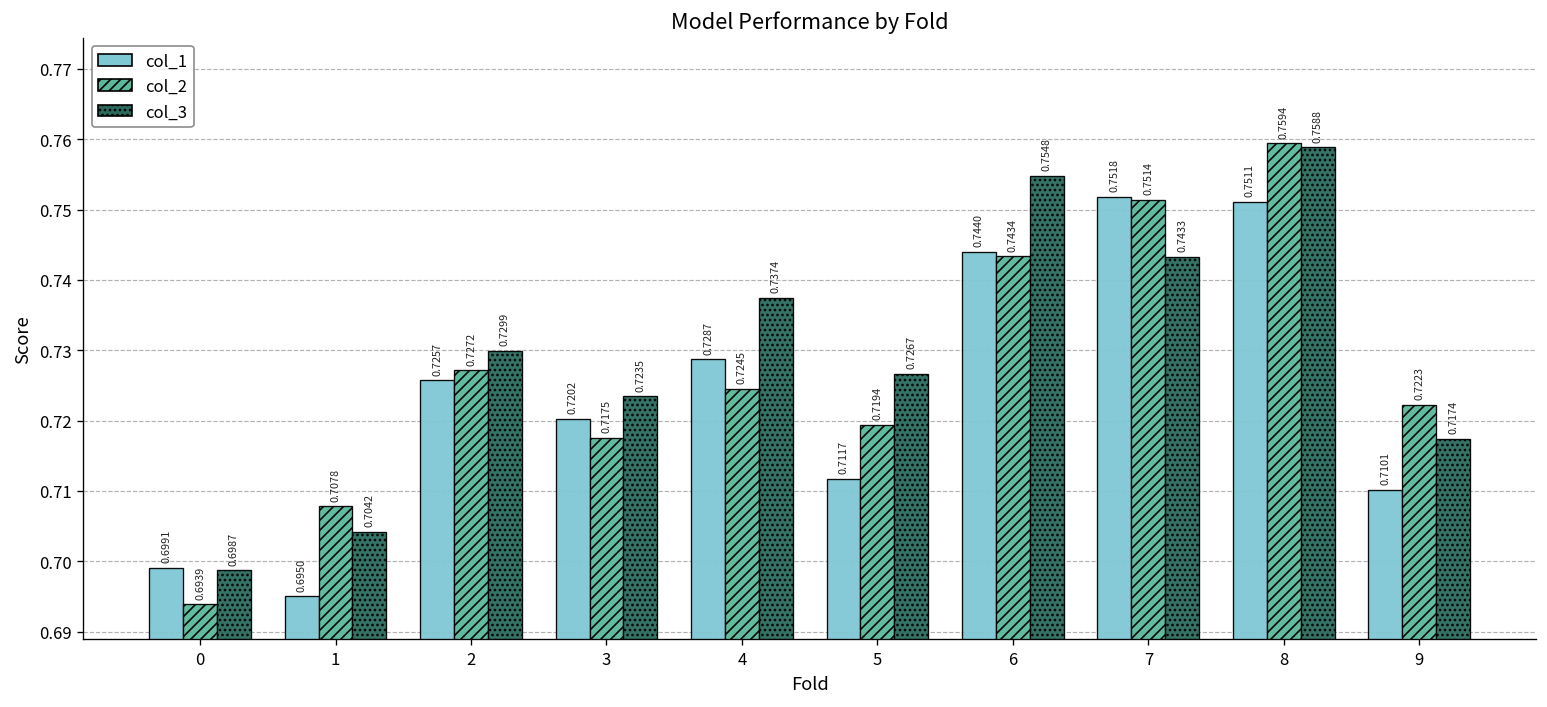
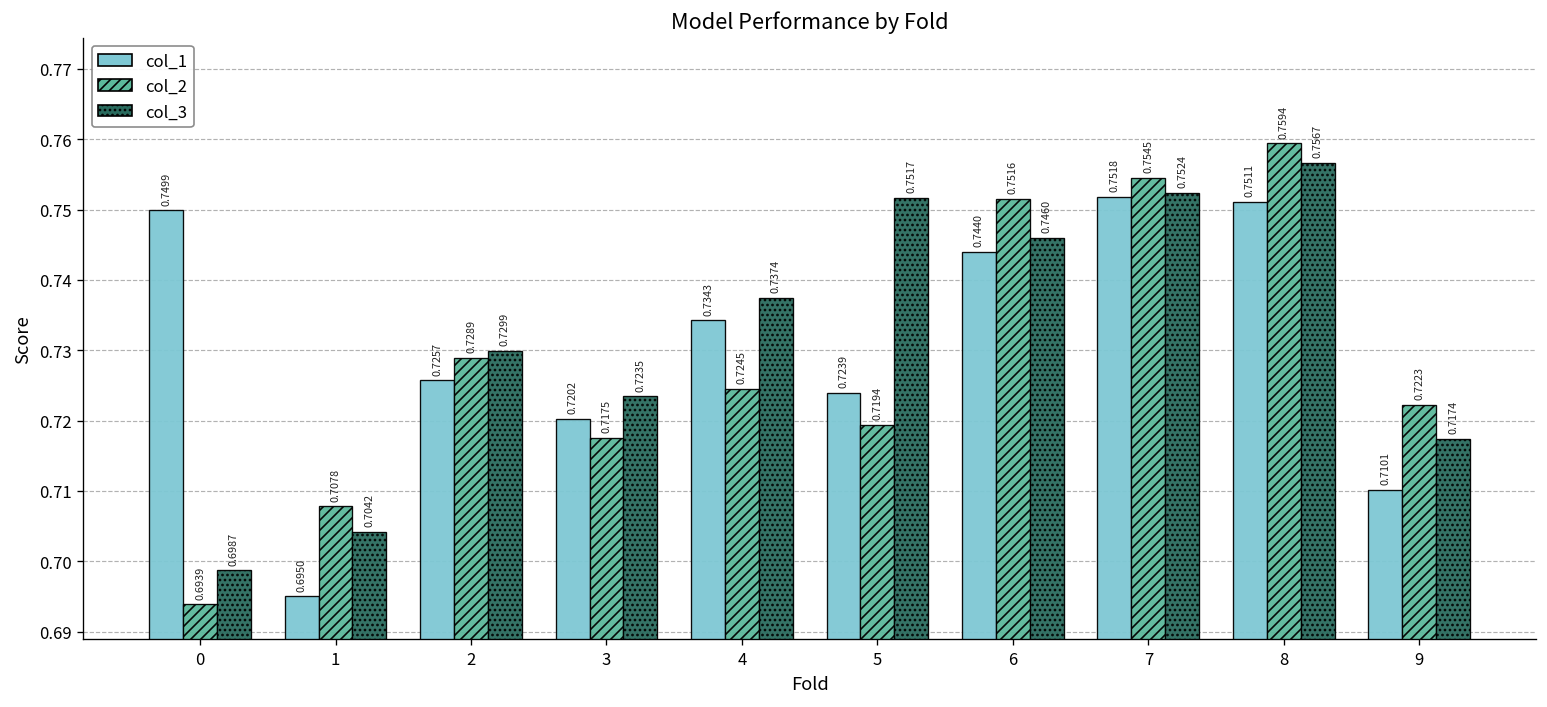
col_1, 0: 0.6991 -> 0.7499
col_2, 2: 0.7272 -> 0.7289
col_1, 4: 0.7287 -> 0.7343
col_1, 5: 0.7117 -> 0.7239
col_3, 5: 0.7267 -> 0.7517
col_2, 6: 0.7434 -> 0.7516
col_3, 6: 0.7548 -> 0.7460
col_2, 7: 0.7514 -> 0.7545
col_3, 7: 0.7433 -> 0.7524
col_3, 8: 0.7588 -> 0.7567
